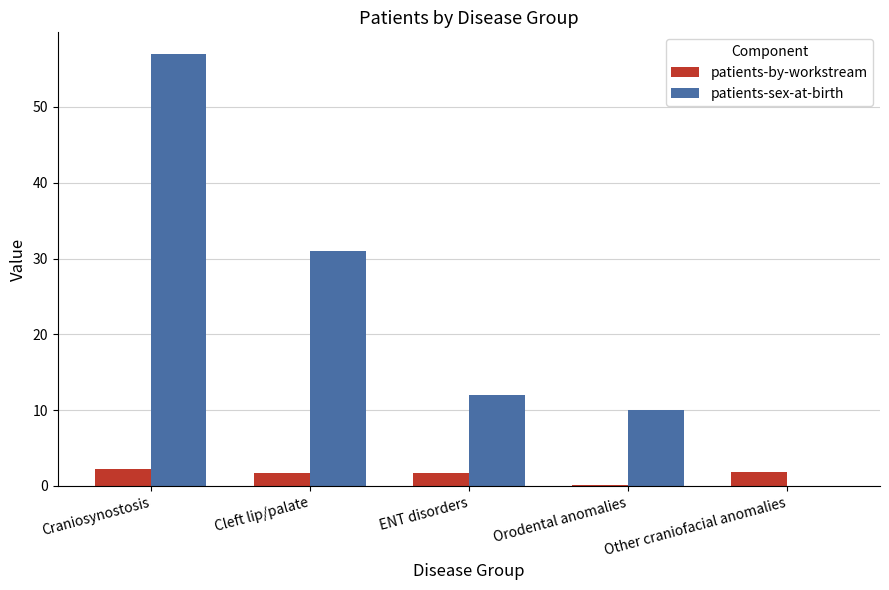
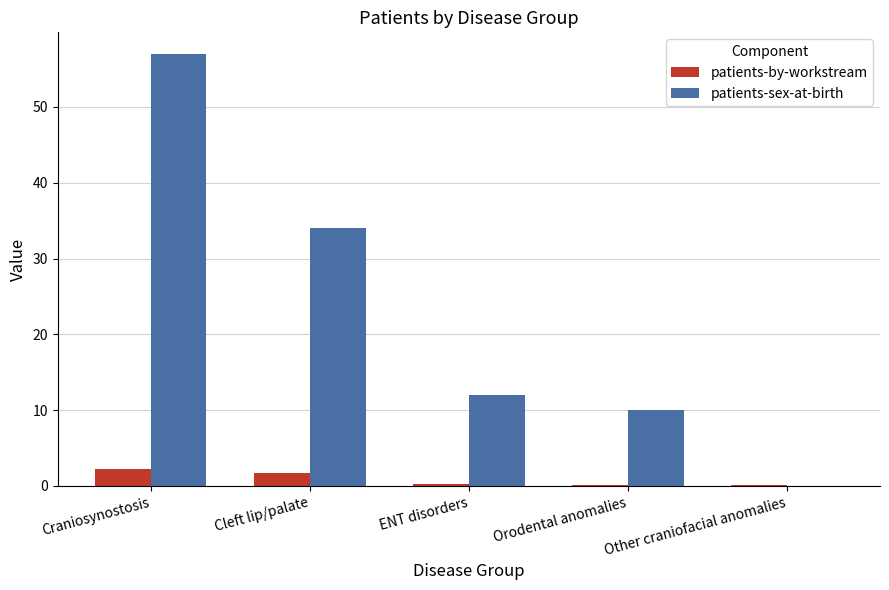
patients-sex-at-birth, Cleft lip/palate: 31 -> 34
patients-by-workstream, ENT disorders: 2 -> 0
patients-by-workstream, Other craniofacial anomalies: 2 -> 0
